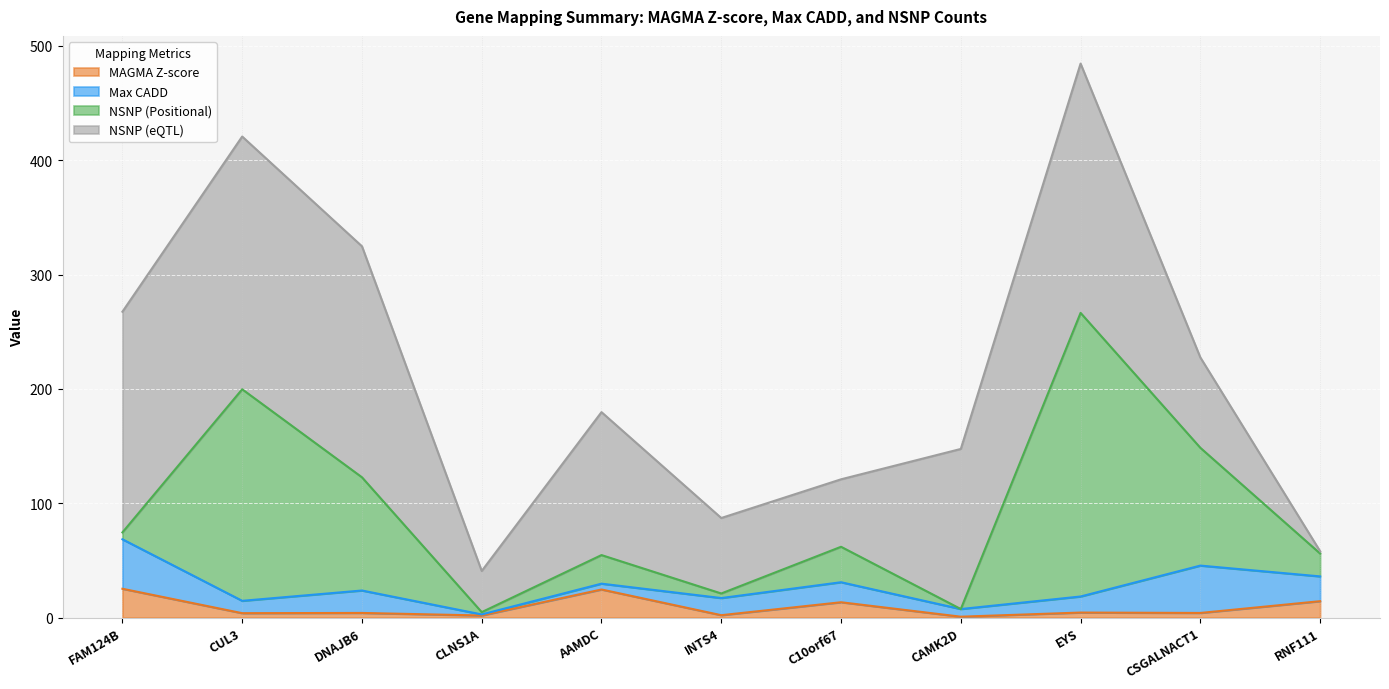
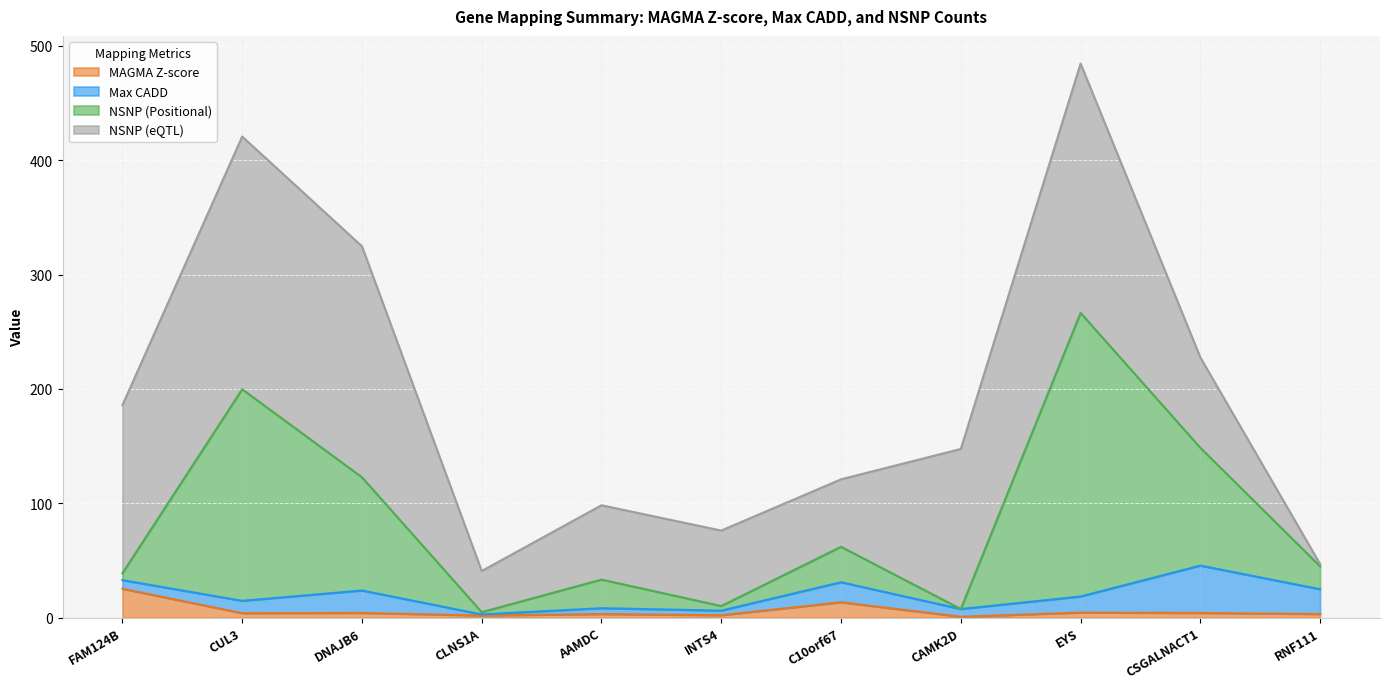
Max CADD, FAM124B: 43 -> 8
NSNP (eQTL), FAM124B: 193 -> 147
MAGMA Z-score, AAMDC: 25 -> 3
NSNP (eQTL), AAMDC: 125 -> 65
Max CADD, INTS4: 15 -> 4
MAGMA Z-score, RNF111: 14 -> 3
